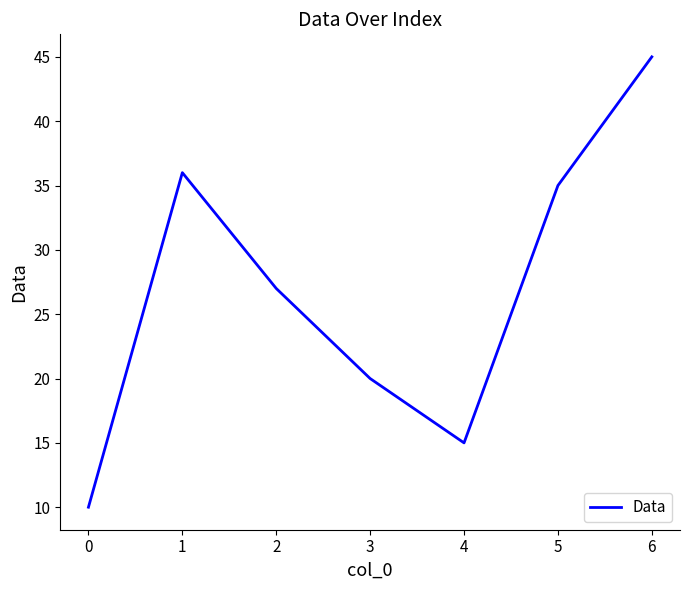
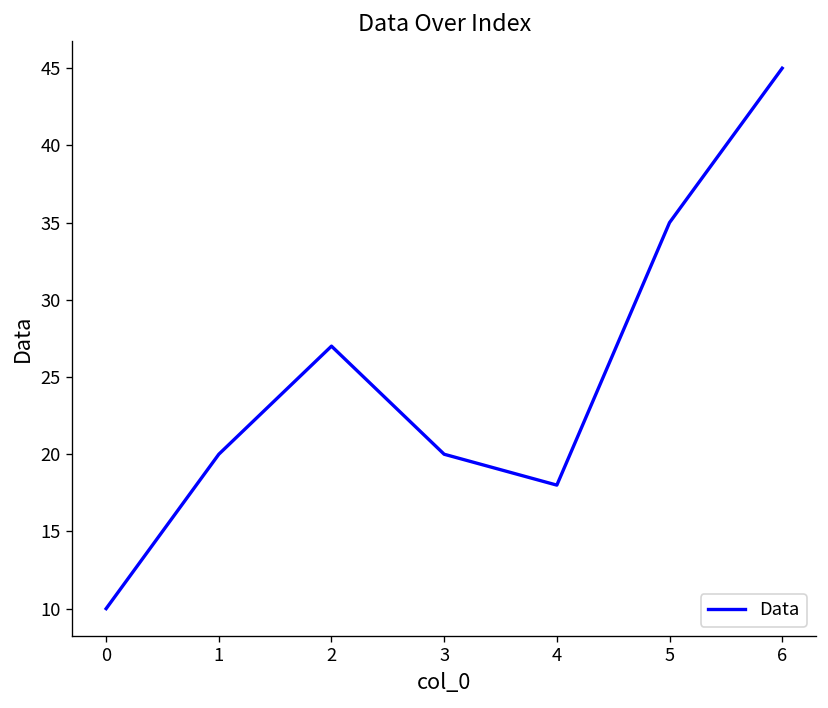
1: 36 -> 20
4: 15 -> 18
